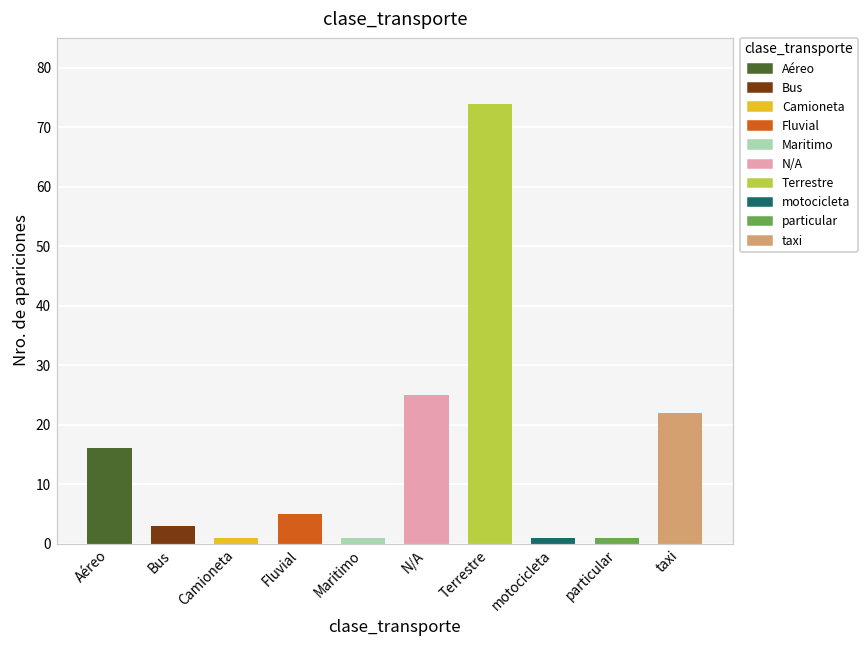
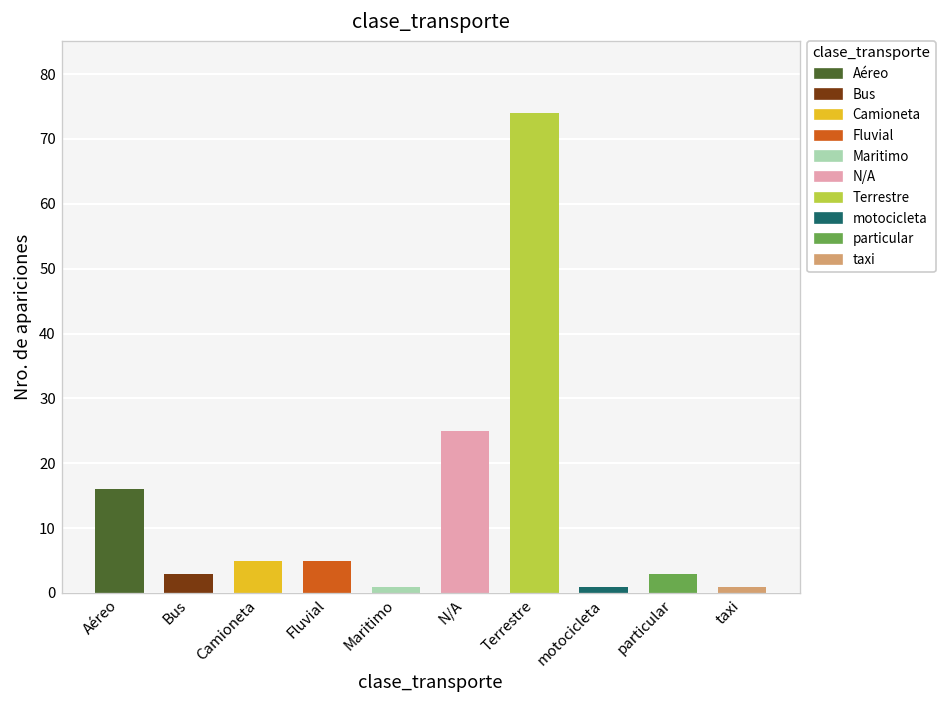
Camioneta: 1 -> 5
particular: 1 -> 3
taxi: 22 -> 1
